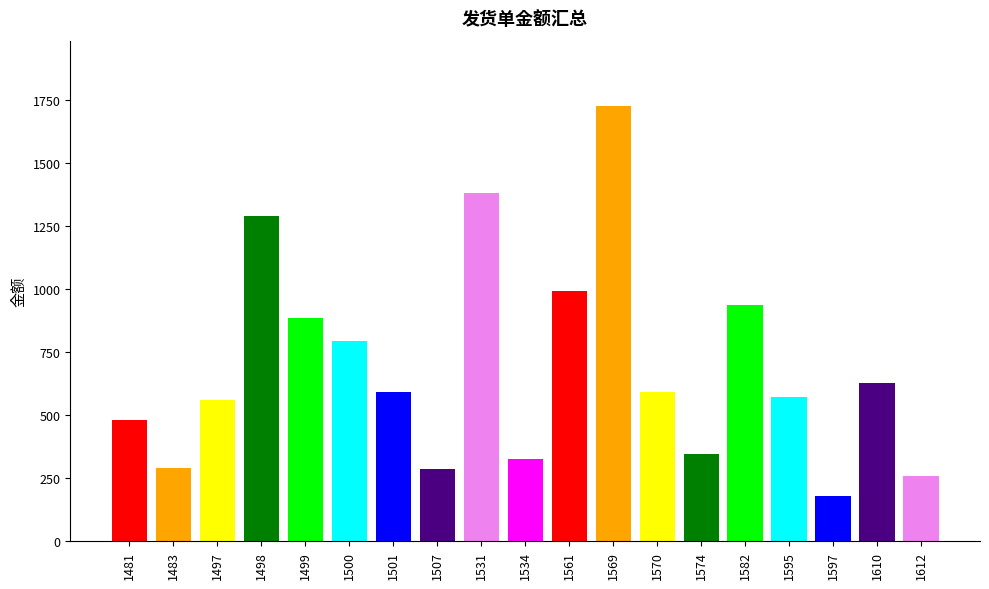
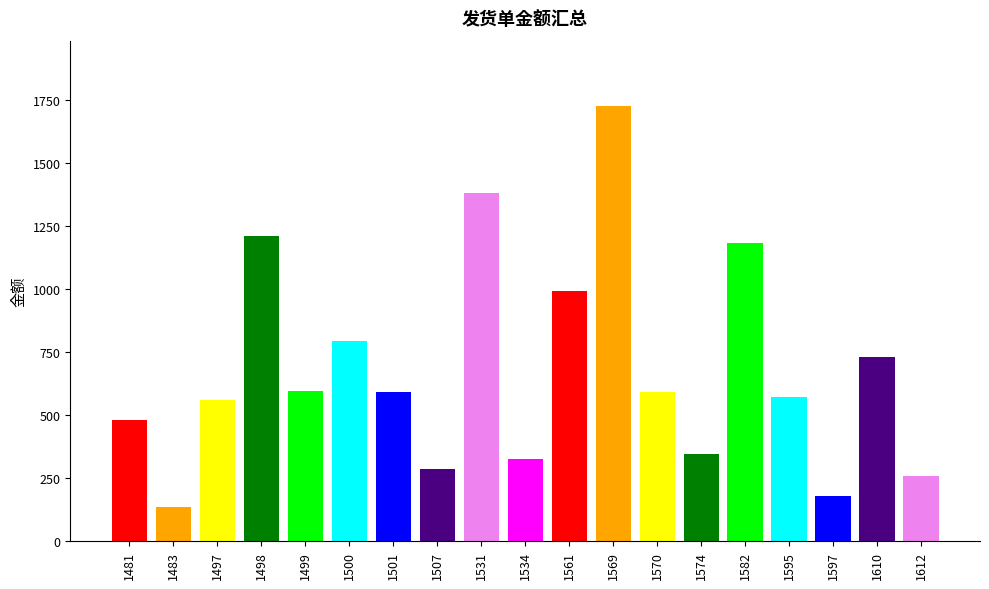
1483: 290 -> 140
1498: 1290 -> 1210
1499: 880 -> 600
1582: 940 -> 1180
1610: 630 -> 730
